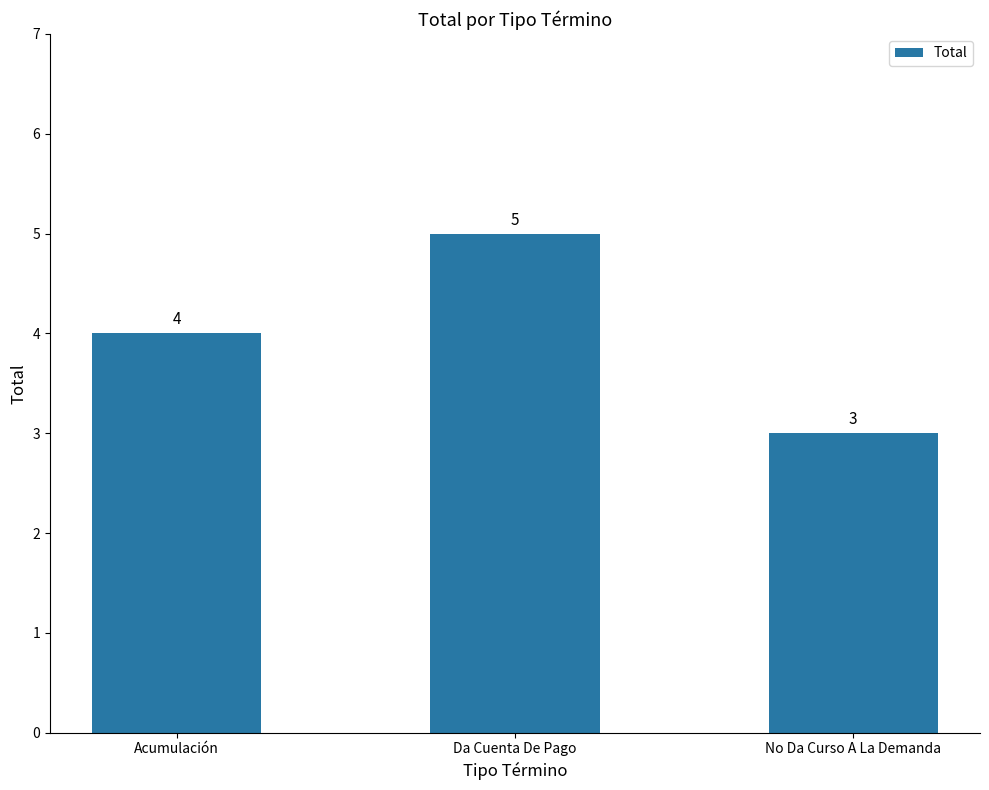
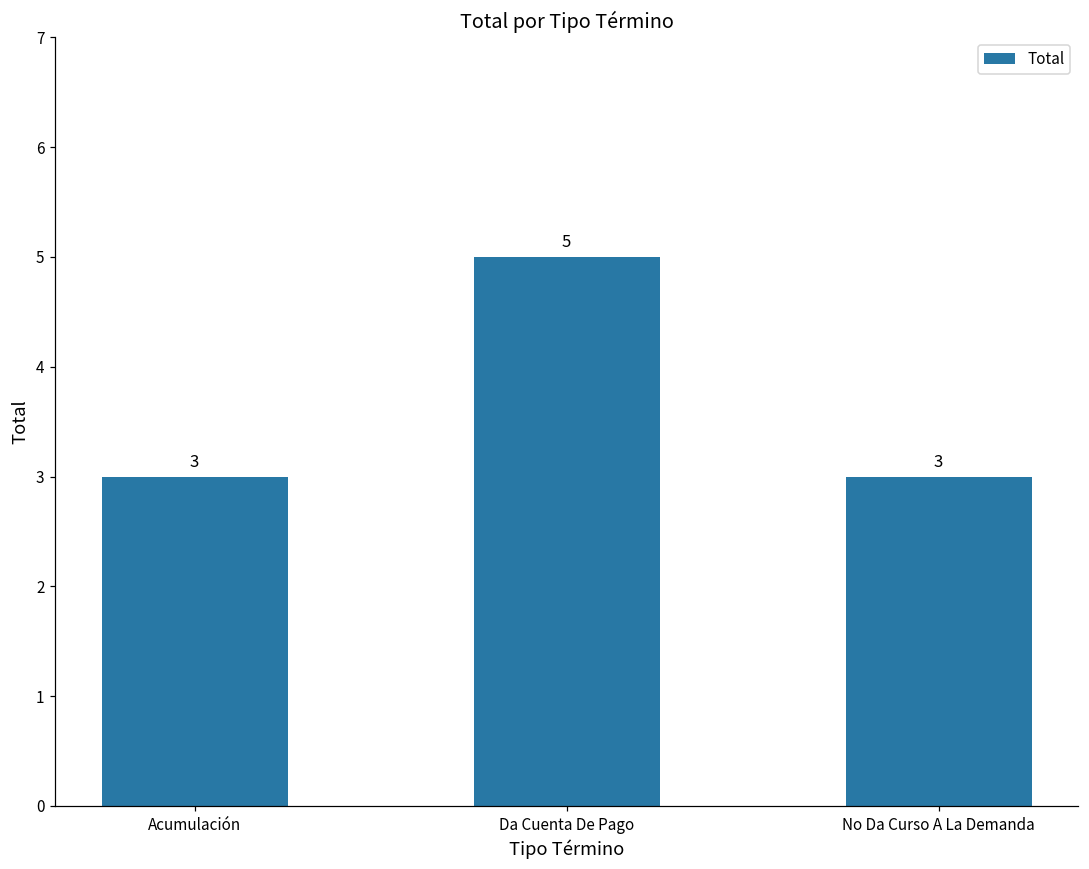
Acumulación: 4 -> 3
